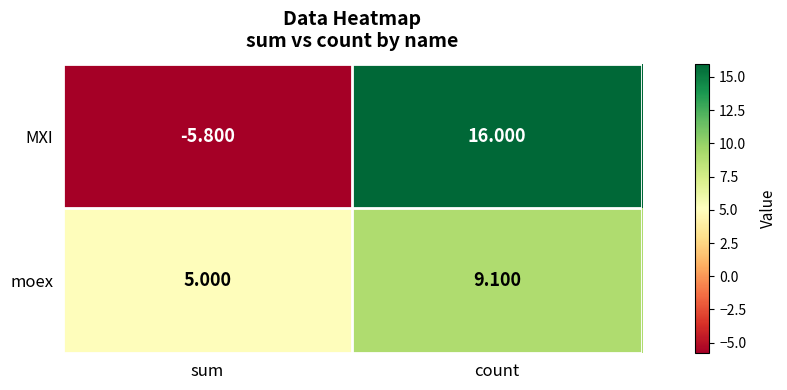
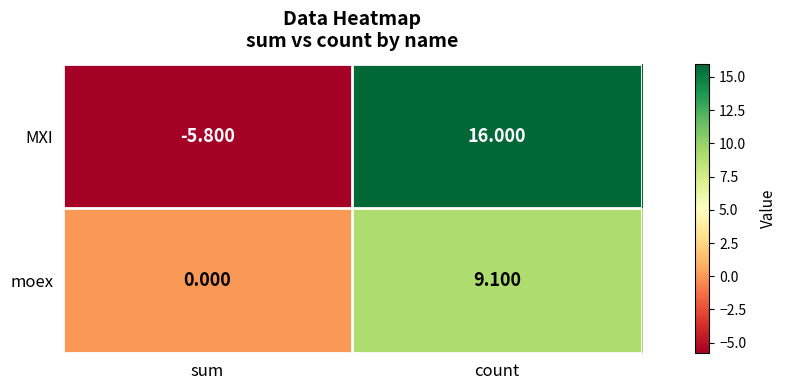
moex, sum: 5.000 -> 0.000
